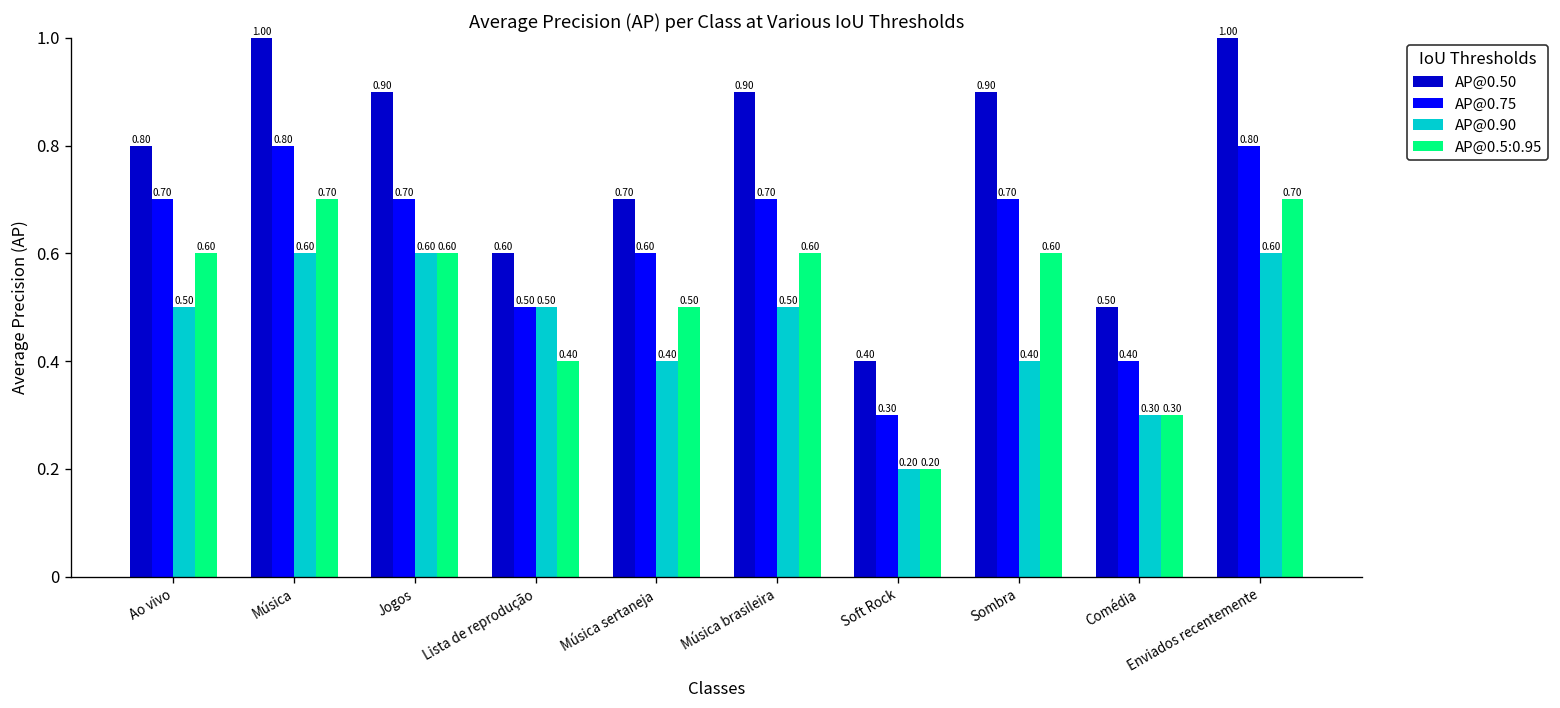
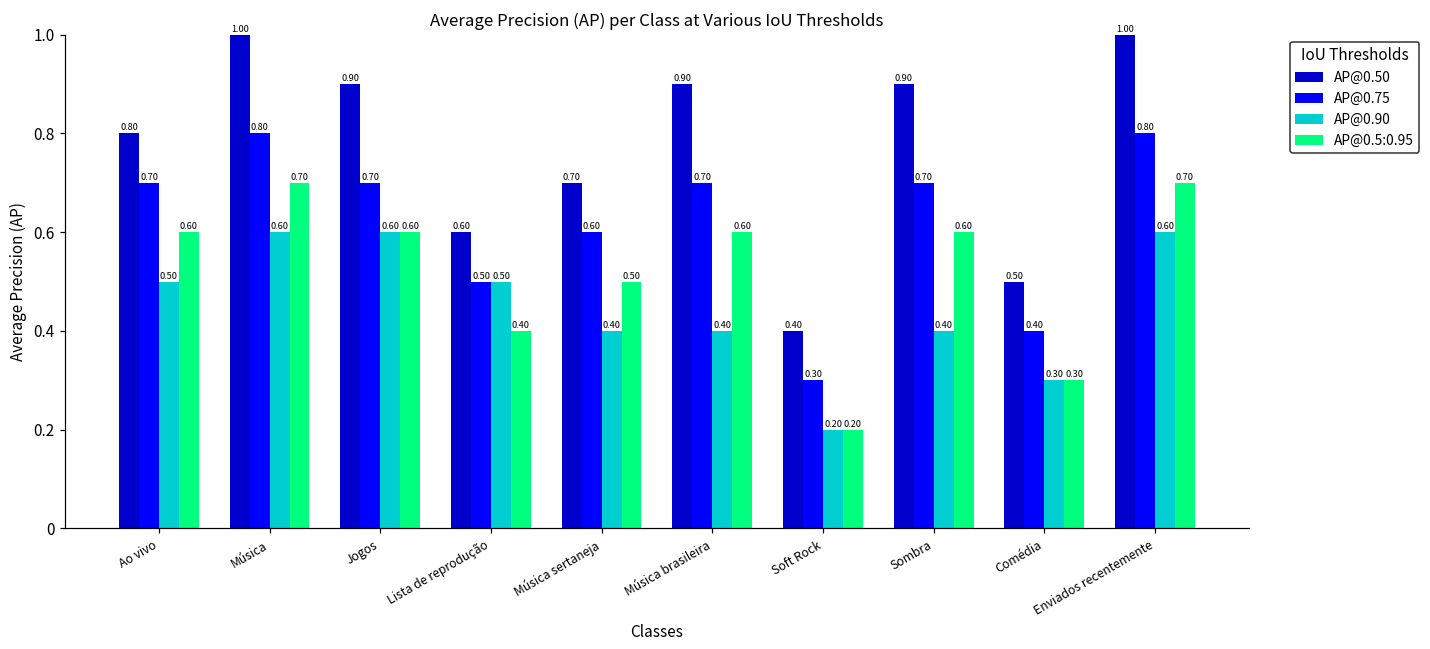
AP@0.90, Música brasileira: 0.50 -> 0.40
